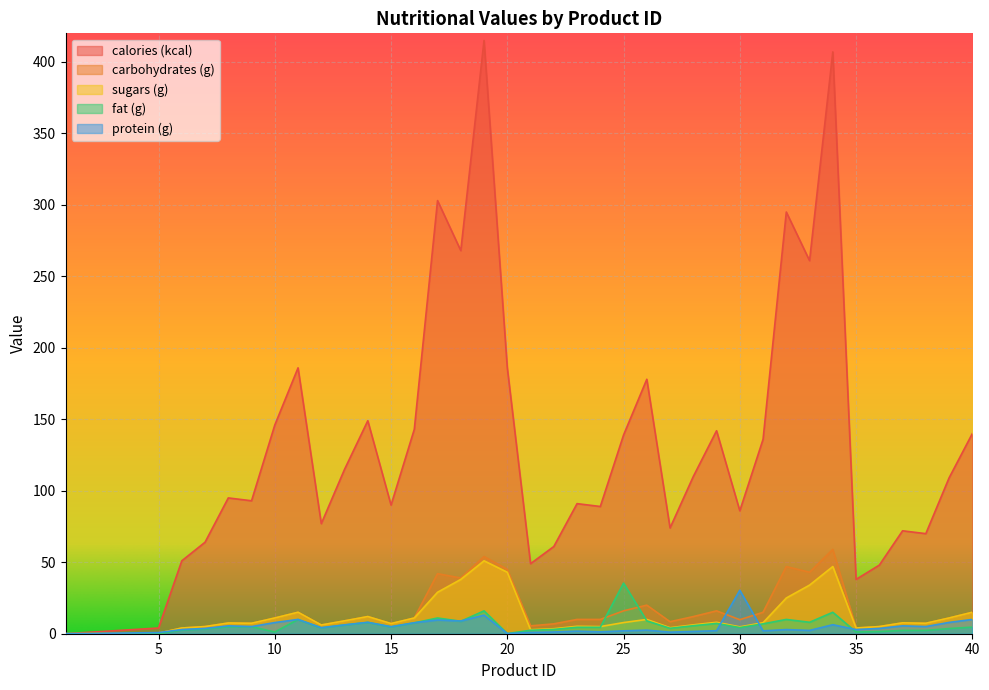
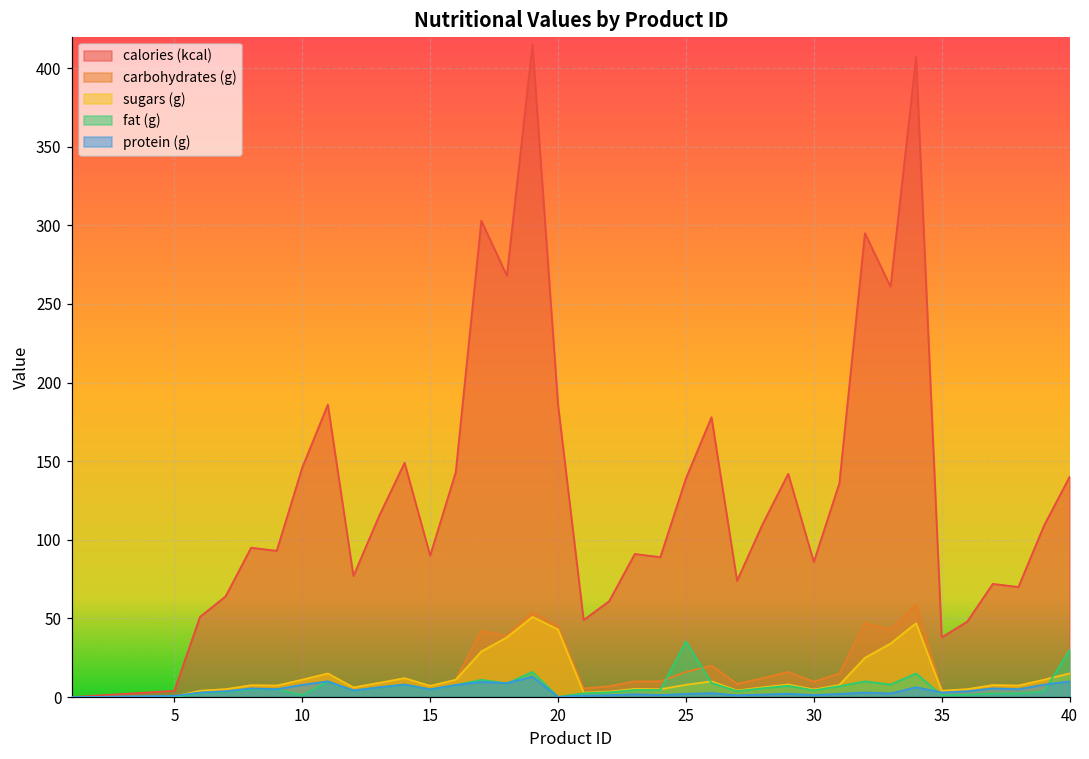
protein (g), 30: 30 -> 1
fat (g), 40: 5 -> 30
